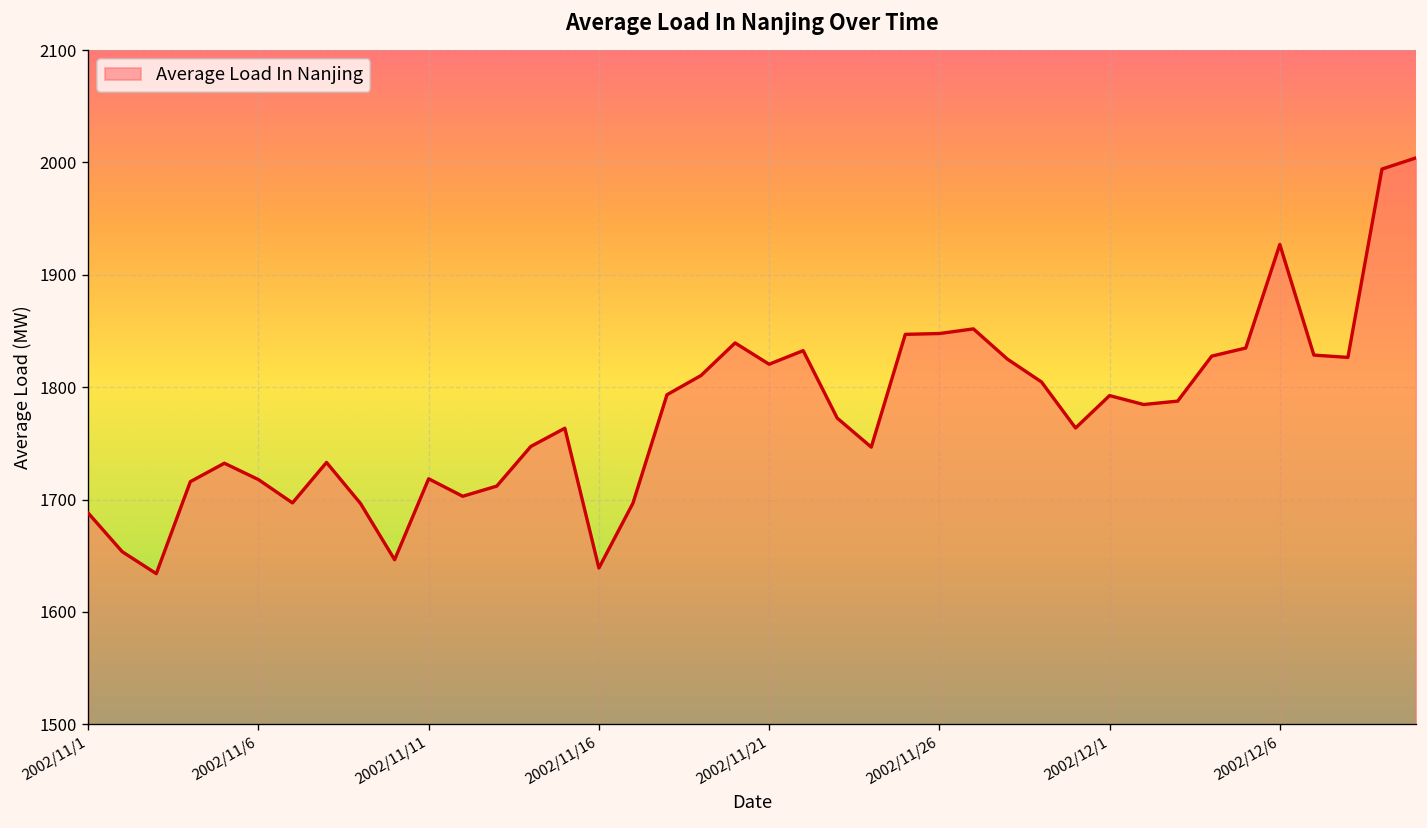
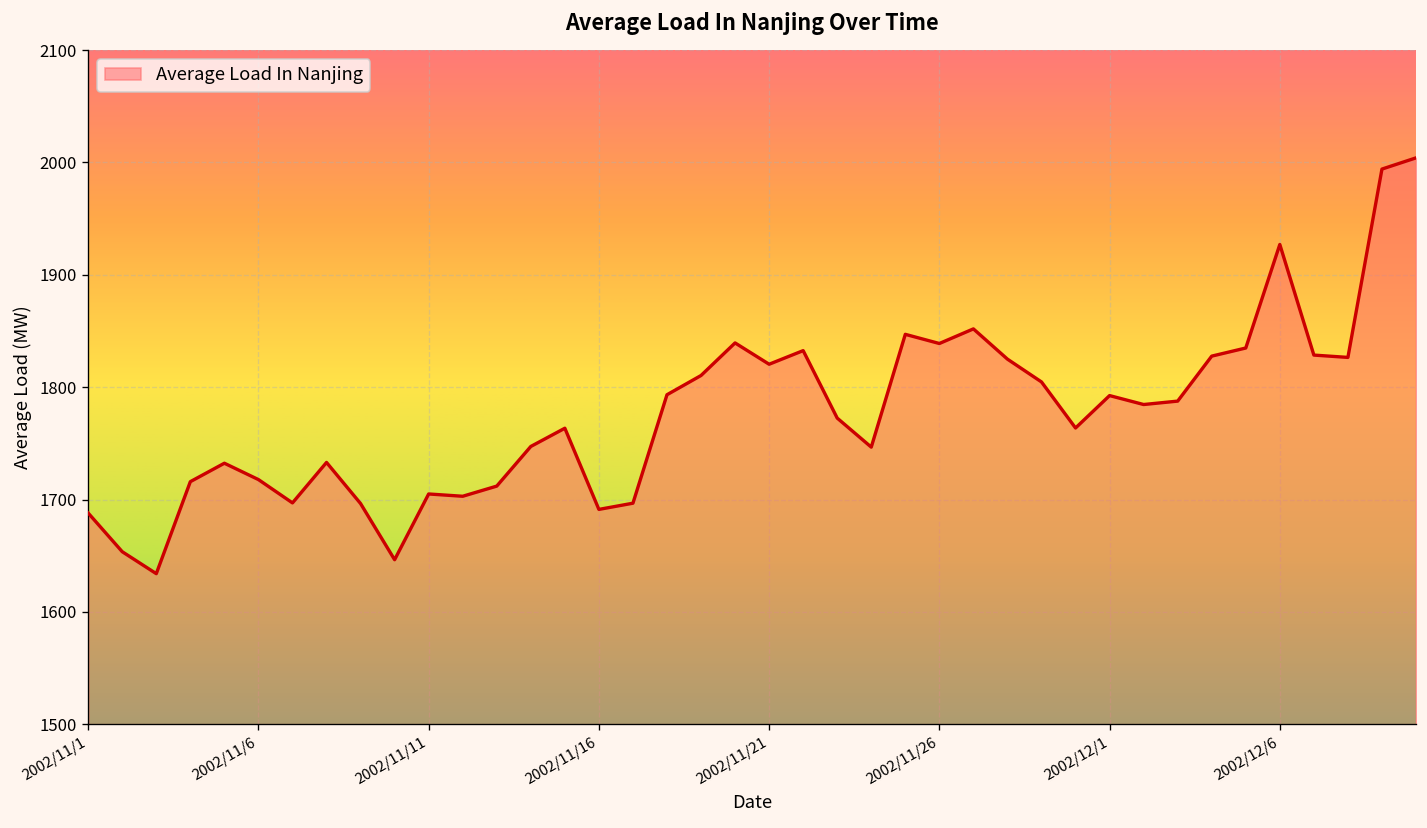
2002/11/11: 1720 -> 1700
2002/11/16: 1640 -> 1690
2002/11/26: 1850 -> 1840
